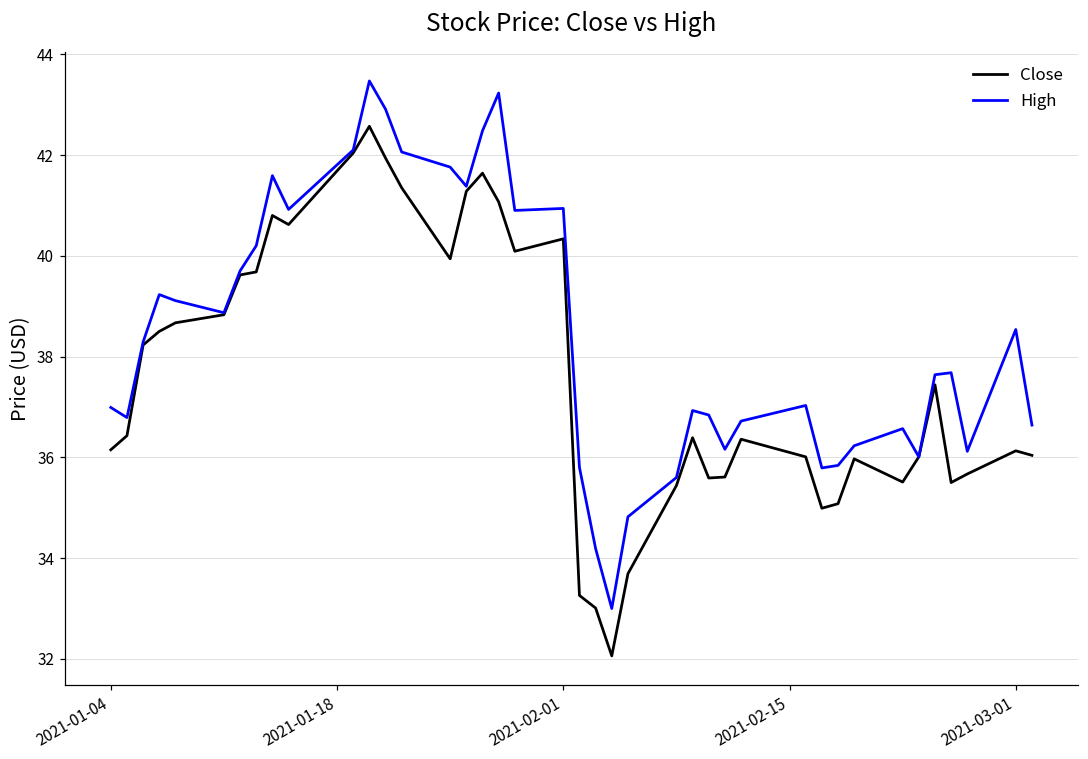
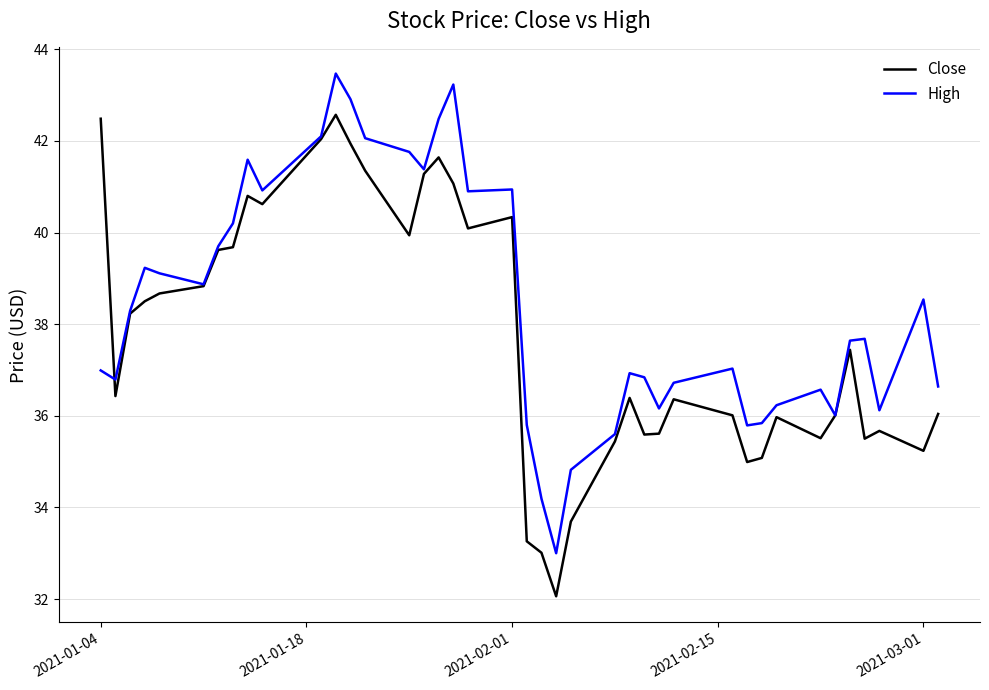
Close, 2021-01-04: 36.2 -> 42.5
Close, 2021-03-01: 36.1 -> 35.2
